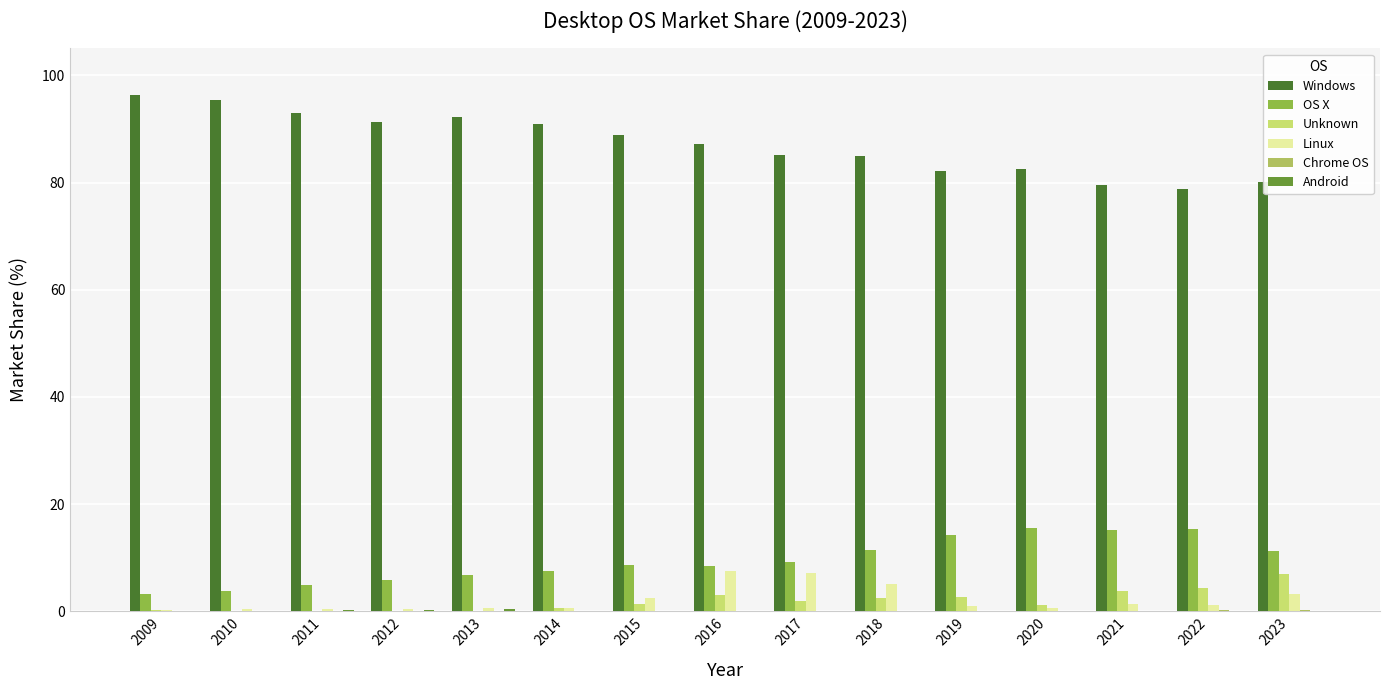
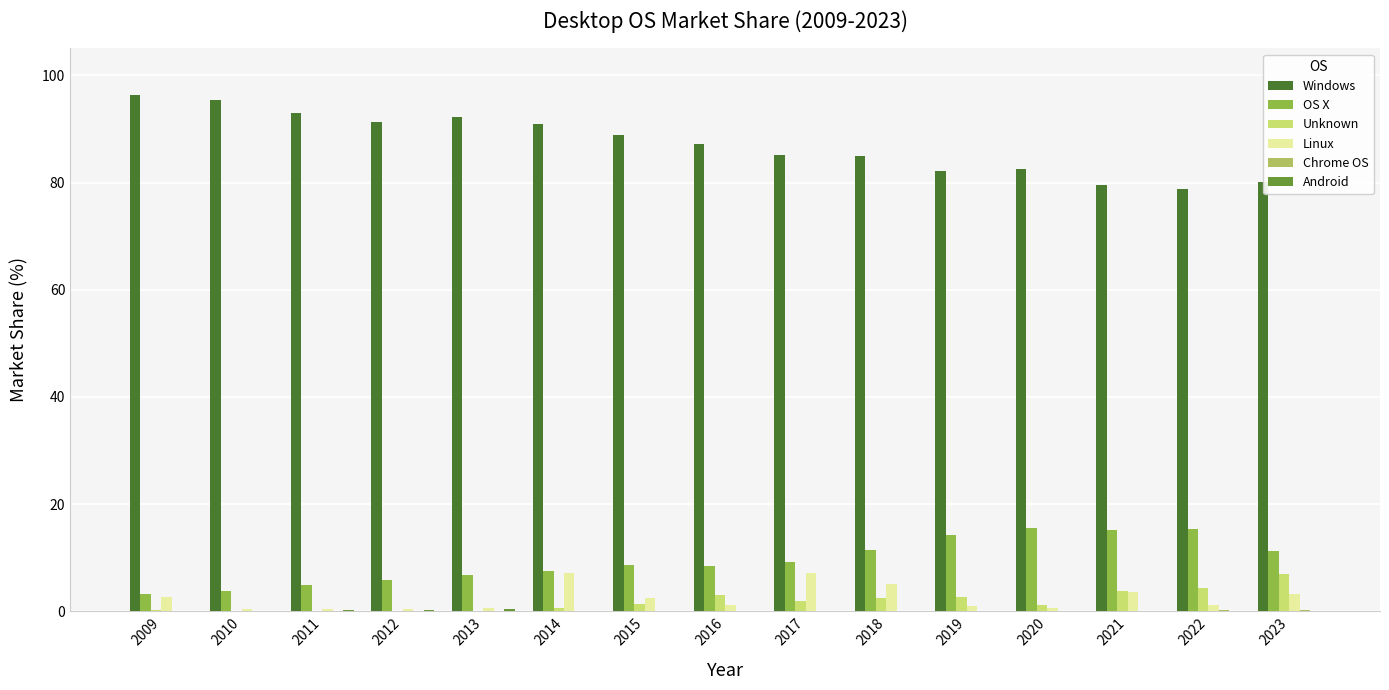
Linux, 2009: 0 -> 3
Linux, 2014: 1 -> 7
Linux, 2016: 8 -> 1
Linux, 2021: 1 -> 4
